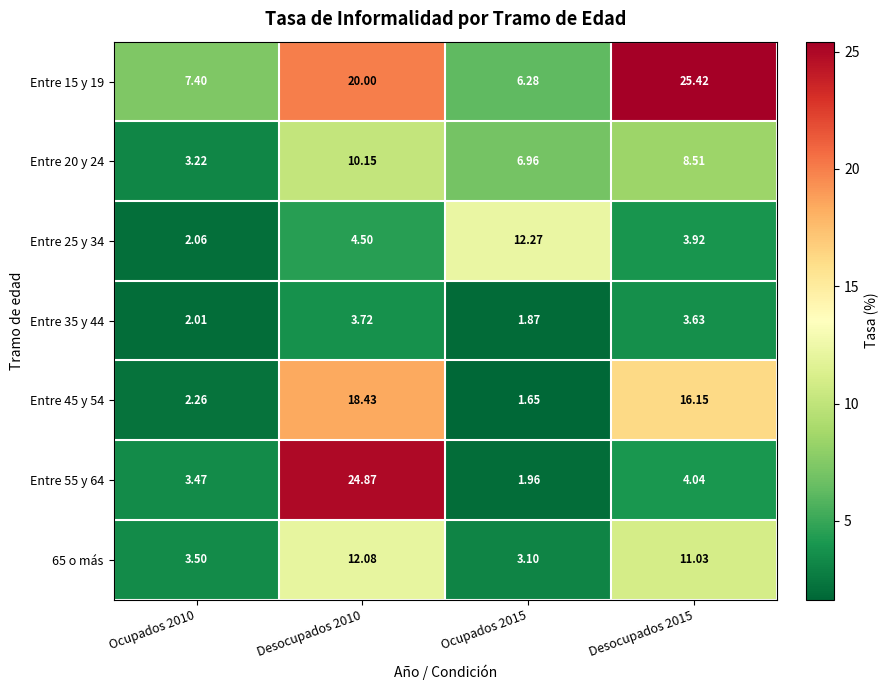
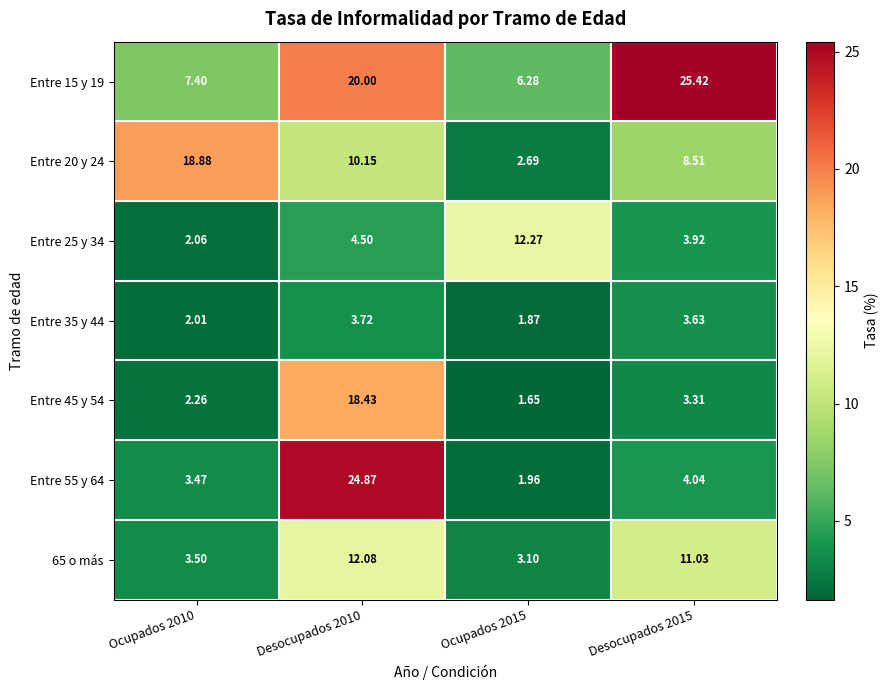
Entre 20 y 24, Ocupados 2010: 3.22 -> 18.88
Entre 20 y 24, Ocupados 2015: 6.96 -> 2.69
Entre 45 y 54, Desocupados 2015: 16.15 -> 3.31
